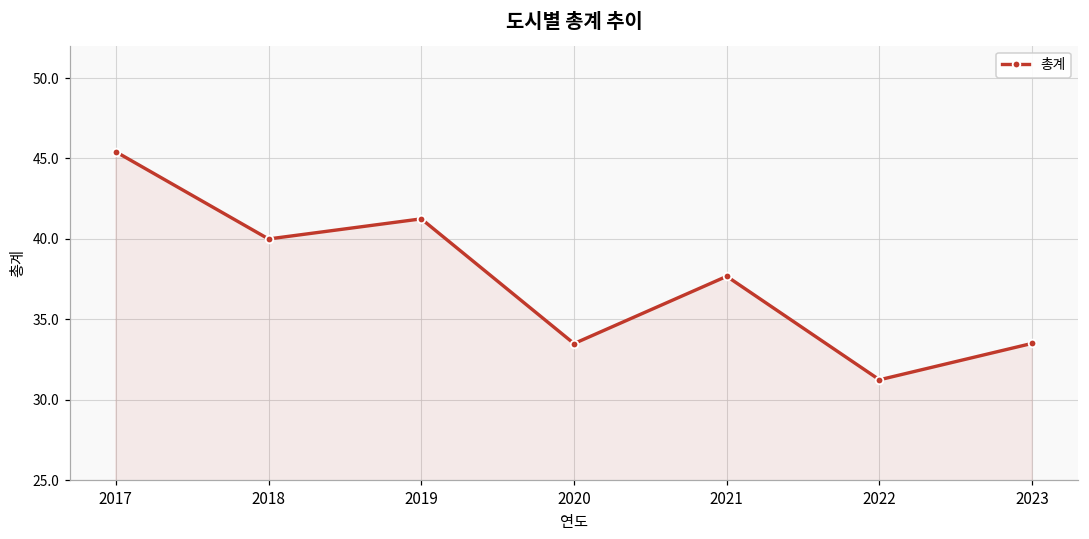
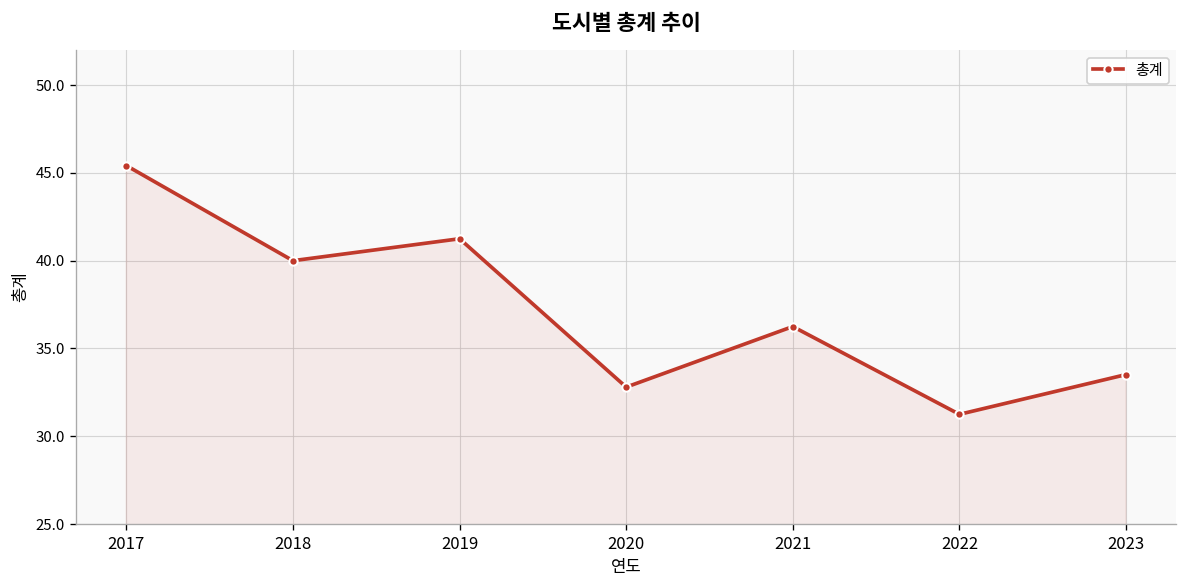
2020: 33.5 -> 32.8
2021: 37.7 -> 36.3
